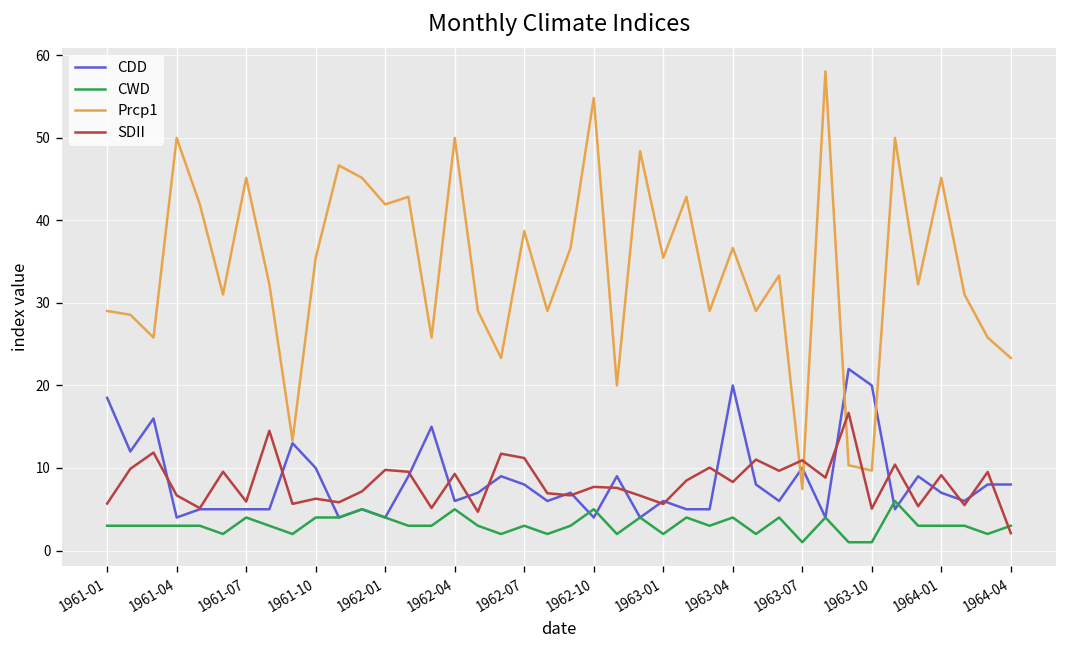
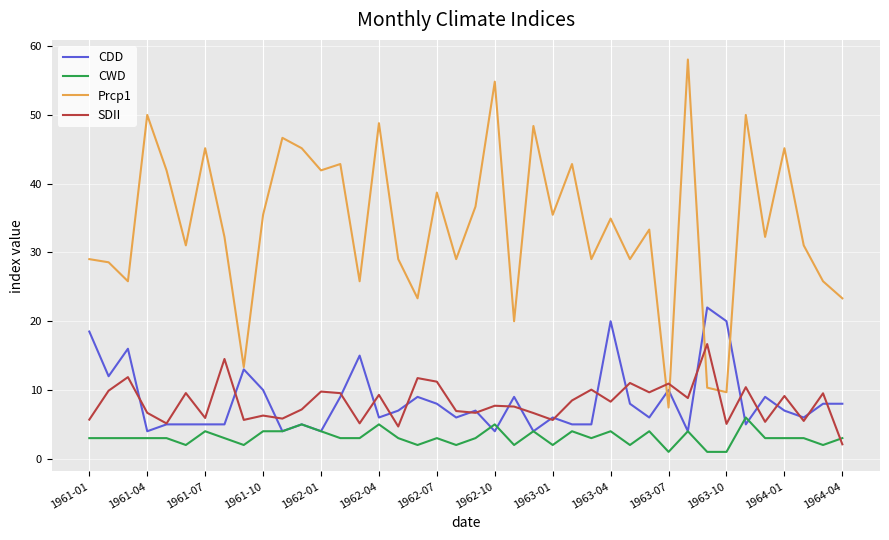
Prcp1, 1962-04: 50 -> 49
Prcp1, 1963-04: 37 -> 35
